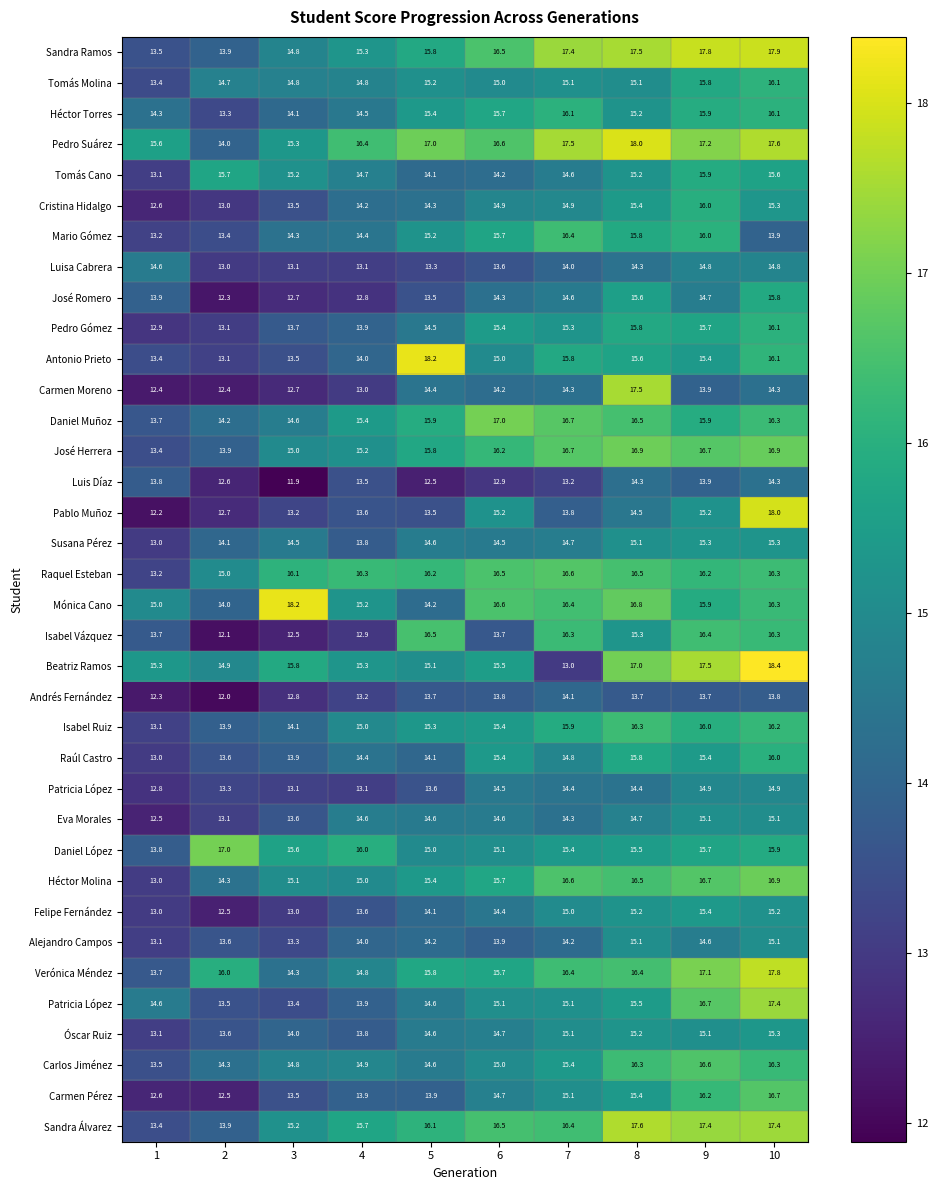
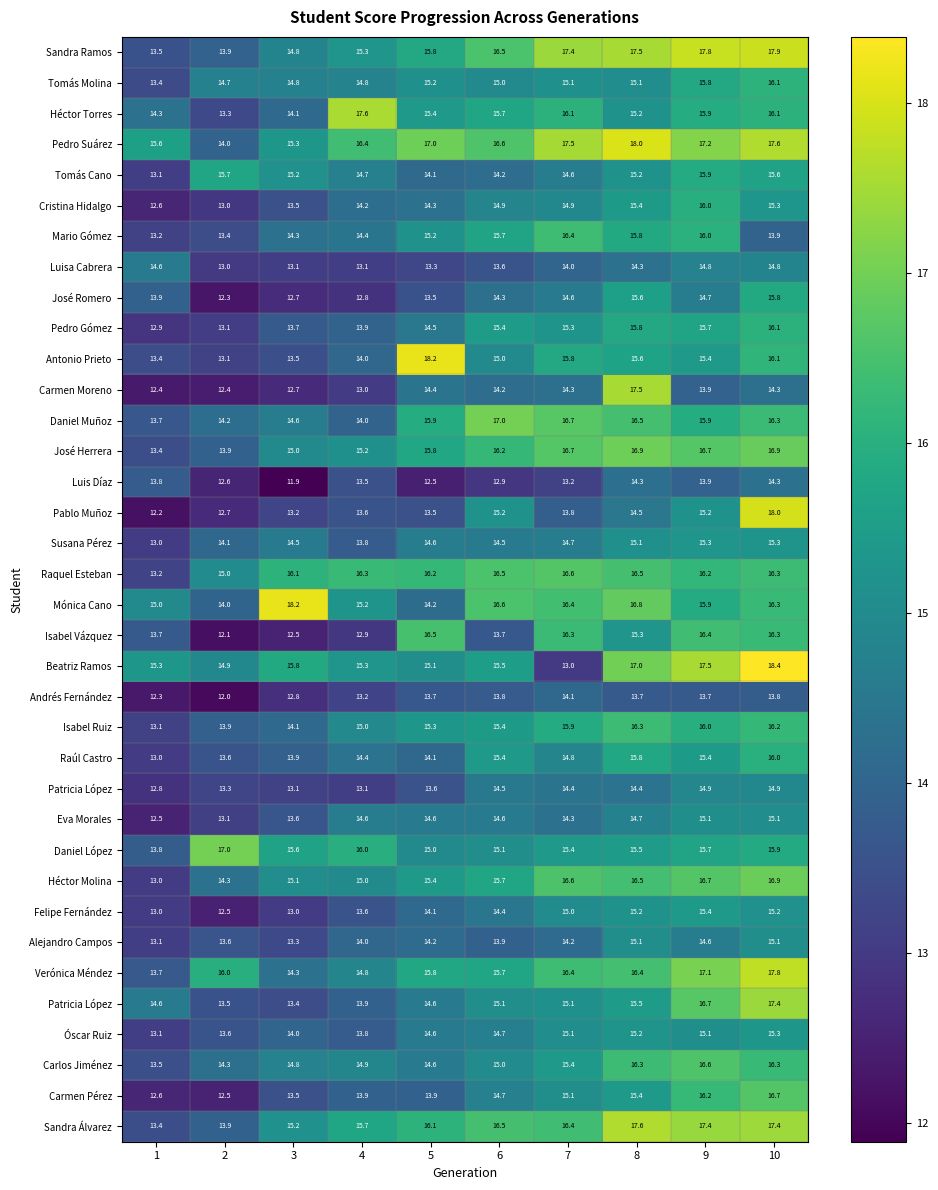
Héctor Torres, 4: 14.5 -> 17.6
Daniel Muñoz, 4: 15.4 -> 14.0
